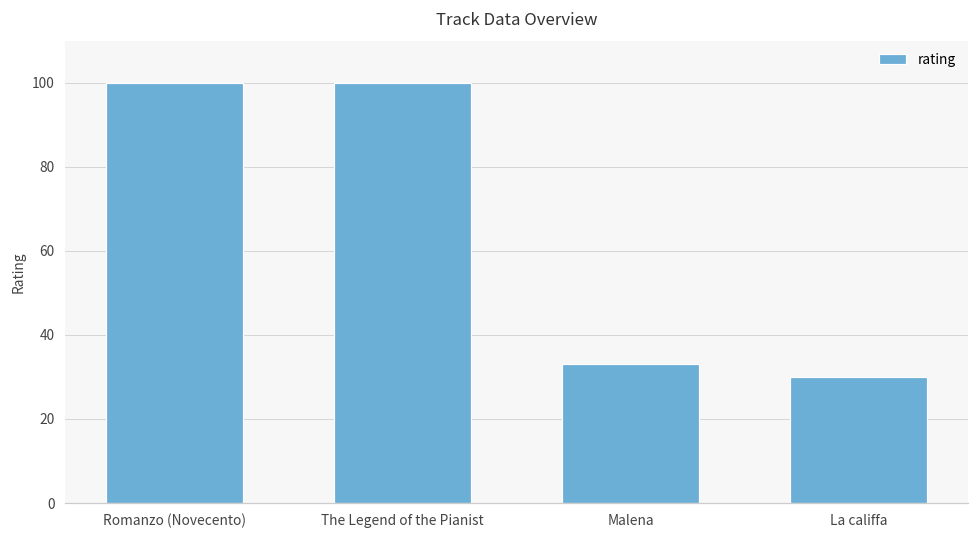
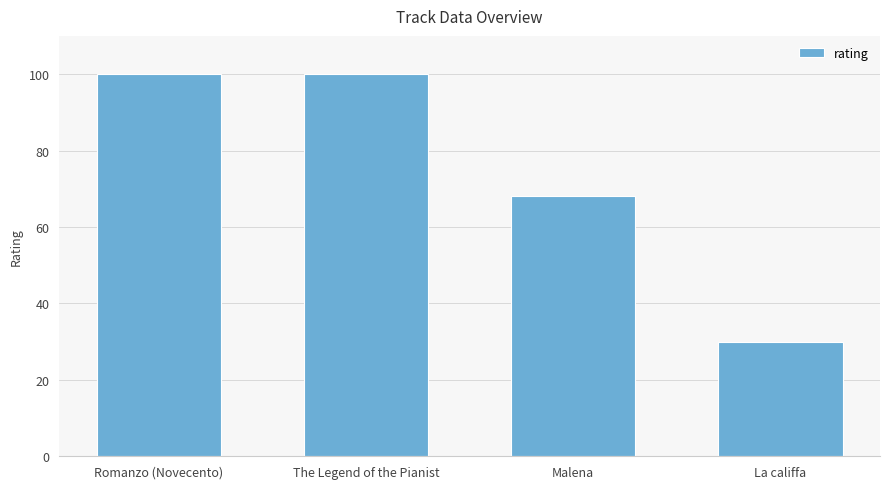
Malena: 33 -> 68
